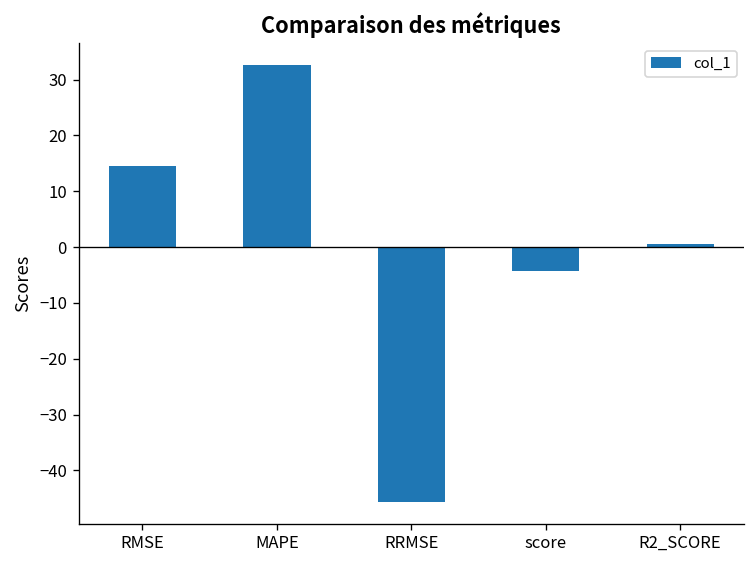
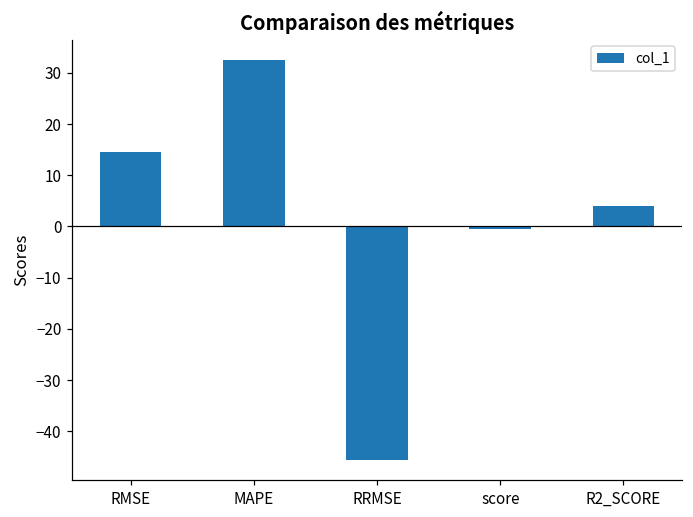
score: -4 -> -1
R2_SCORE: 1 -> 4
